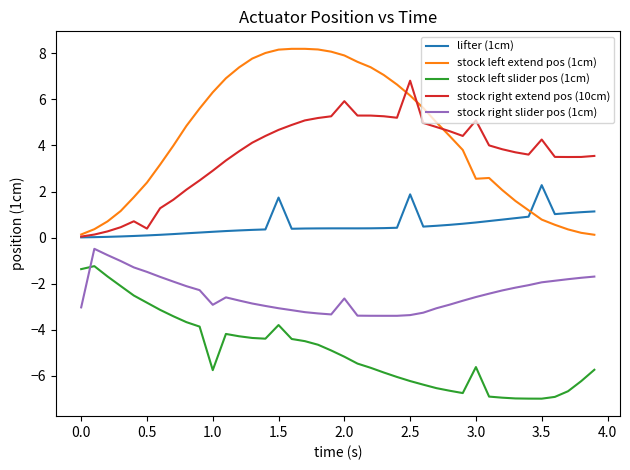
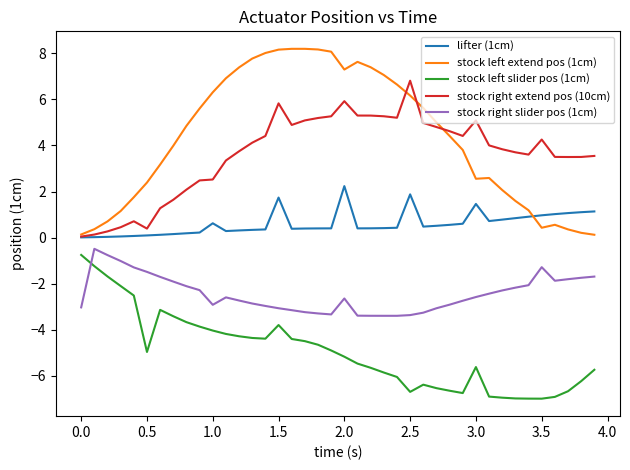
stock left slider pos (1cm), 0.0: -1.4 -> -0.8
stock left slider pos (1cm), 0.5: -2.8 -> -5.0
lifter (1cm), 1.0: 0.3 -> 0.6
stock left slider pos (1cm), 1.0: -5.8 -> -4.0
stock right extend pos (10cm), 1.0: 2.9 -> 2.5
stock right extend pos (10cm), 1.5: 4.7 -> 5.8
lifter (1cm), 2.0: 0.4 -> 2.2
stock left extend pos (1cm), 2.0: 7.9 -> 7.3
stock left slider pos (1cm), 2.5: -6.2 -> -6.7
lifter (1cm), 3.0: 0.7 -> 1.5
lifter (1cm), 3.5: 2.3 -> 1.0
stock left extend pos (1cm), 3.5: 0.8 -> 0.4
stock right slider pos (1cm), 3.5: -1.9 -> -1.3
